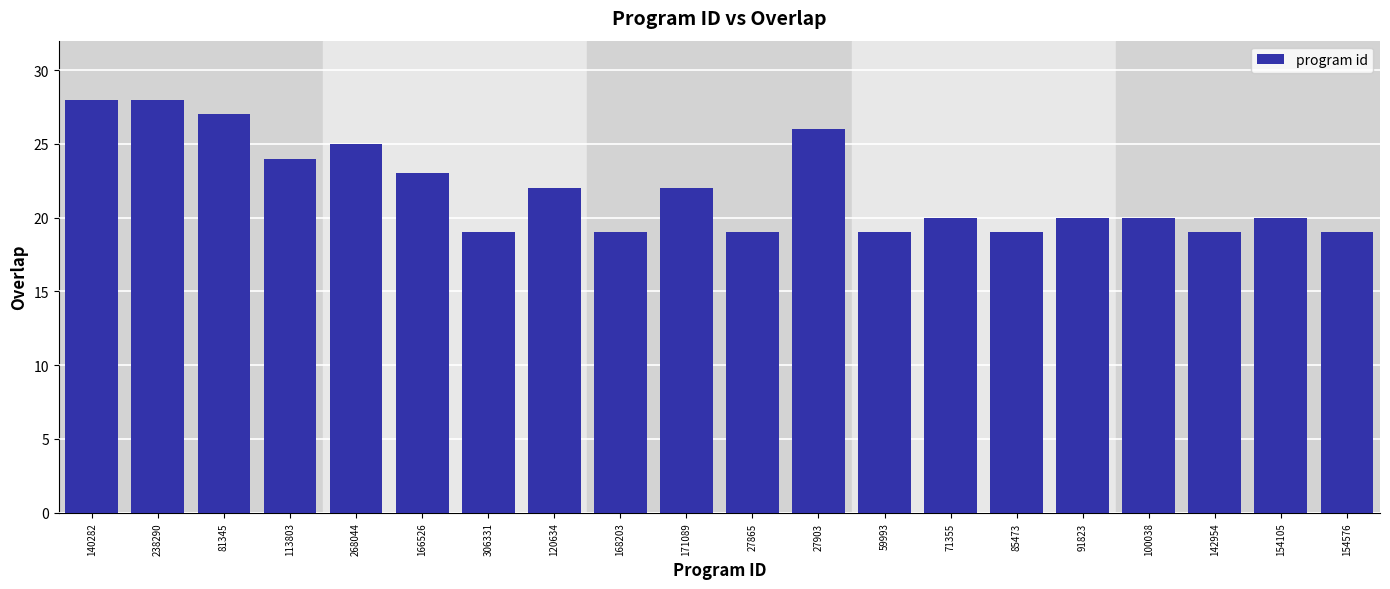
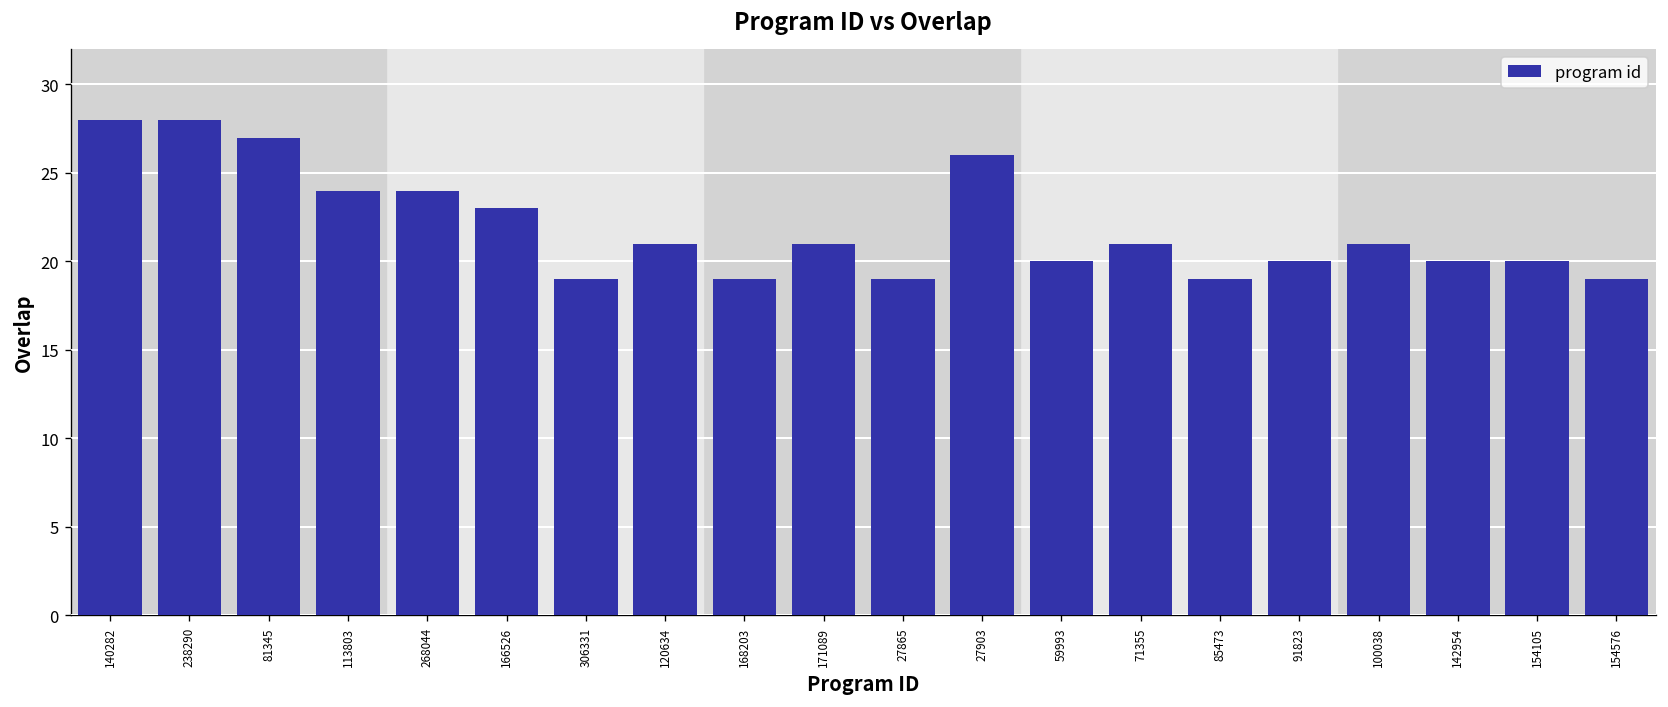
268044: 25 -> 24
120634: 22 -> 21
171089: 22 -> 21
59993: 19 -> 20
71355: 20 -> 21
100038: 20 -> 21
142954: 19 -> 20
